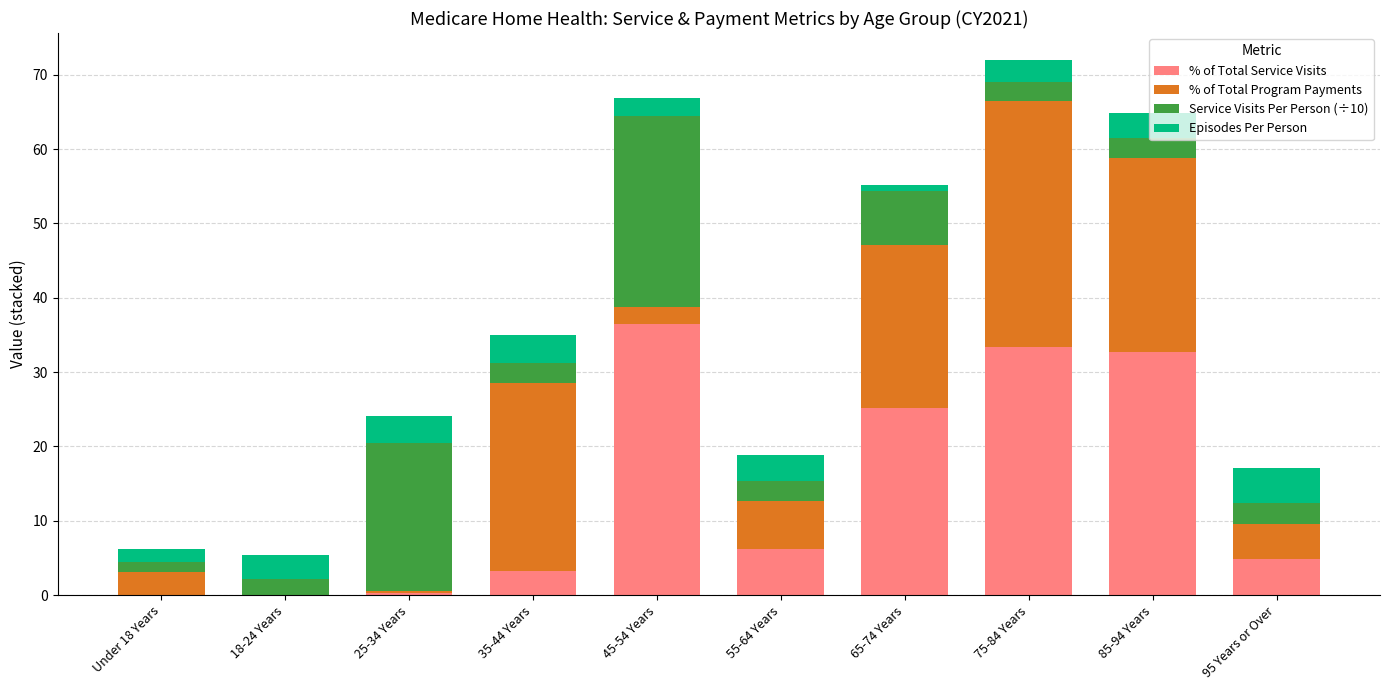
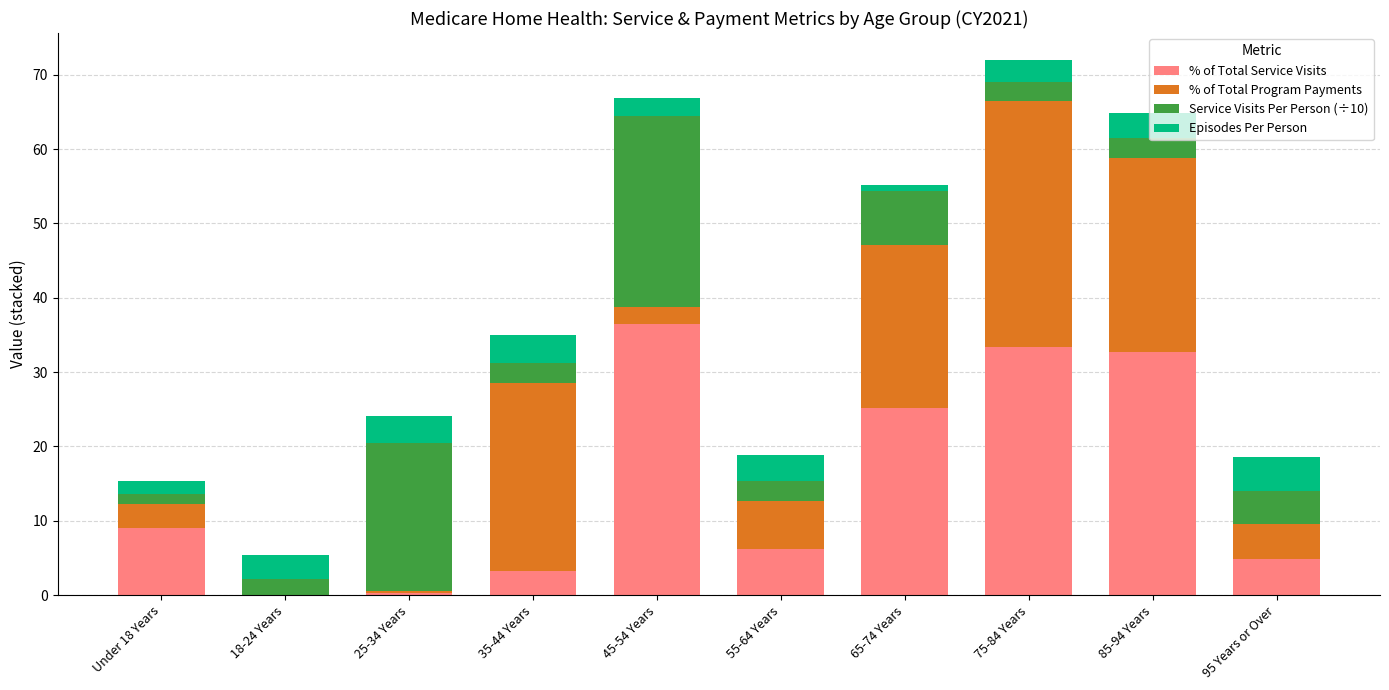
% of Total Service Visits, Under 18 Years: 0 -> 9
Service Visits Per Person (÷10), 95 Years or Over: 3 -> 4
